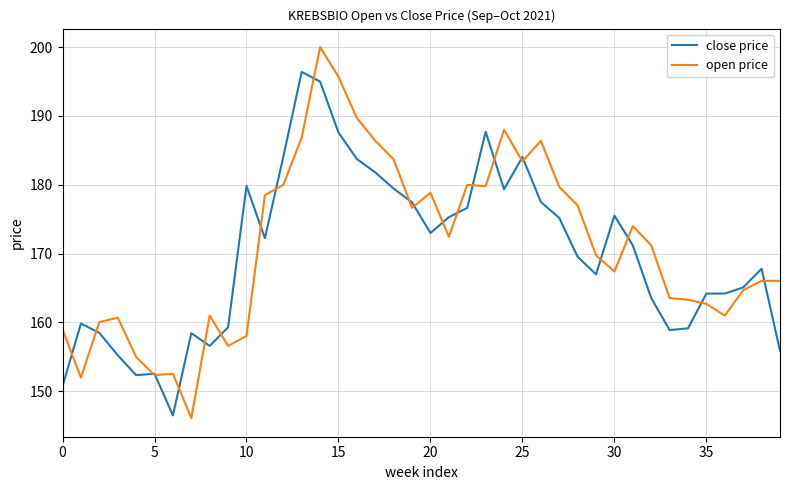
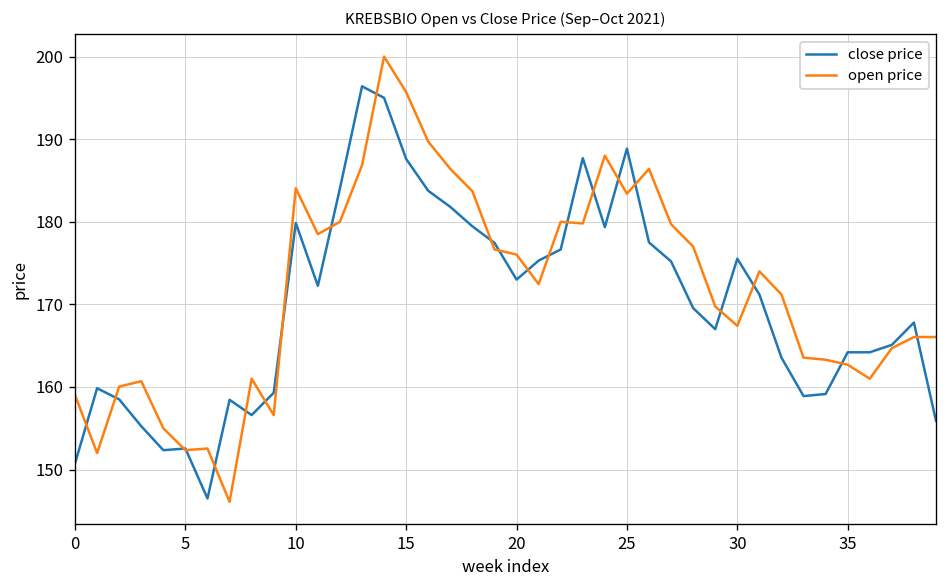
open price, 10: 158 -> 184
open price, 20: 179 -> 176
close price, 25: 184 -> 189
